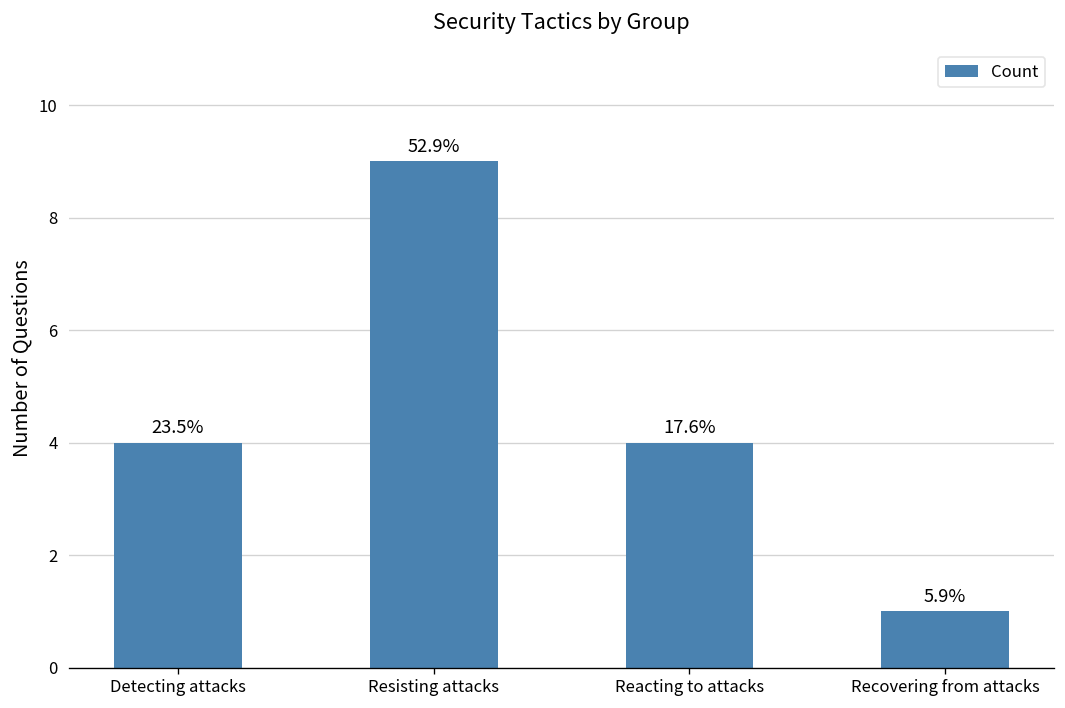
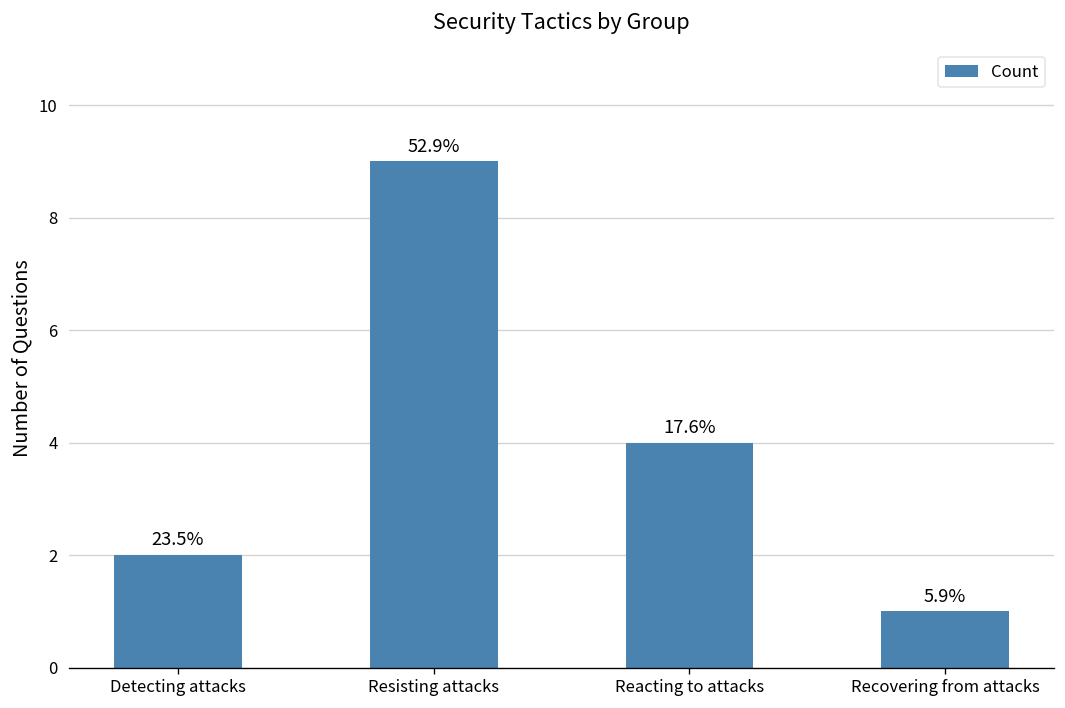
Detecting attacks: 4 -> 2
